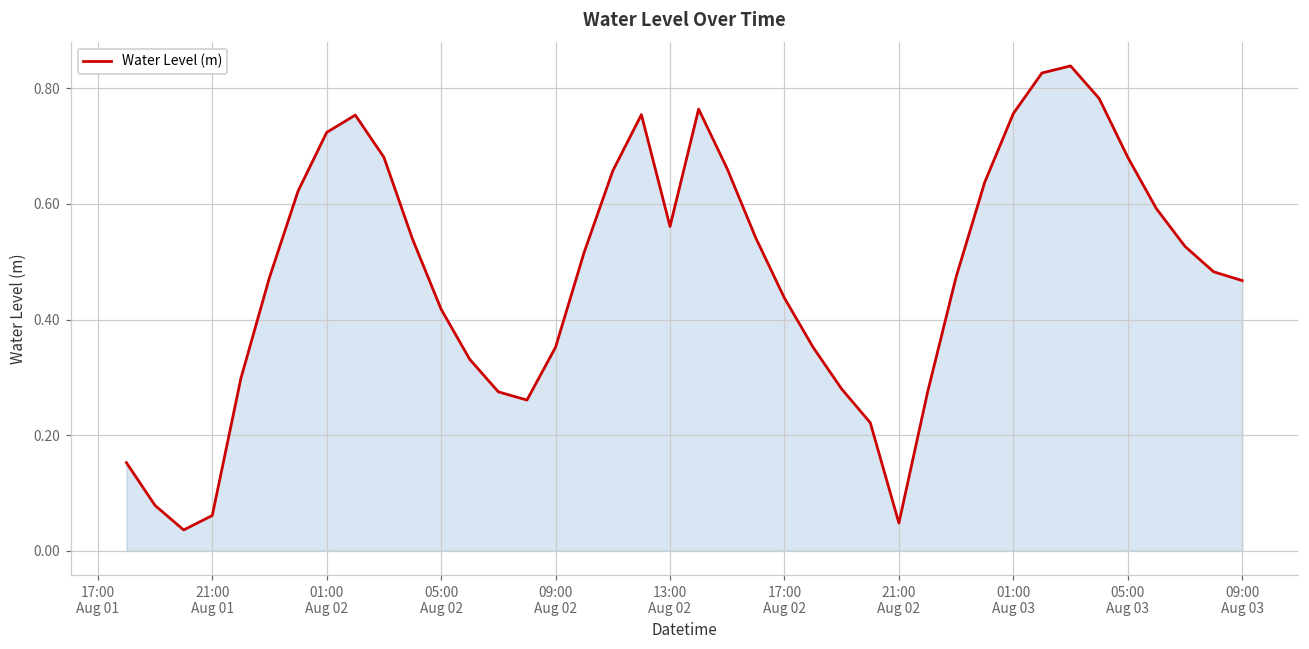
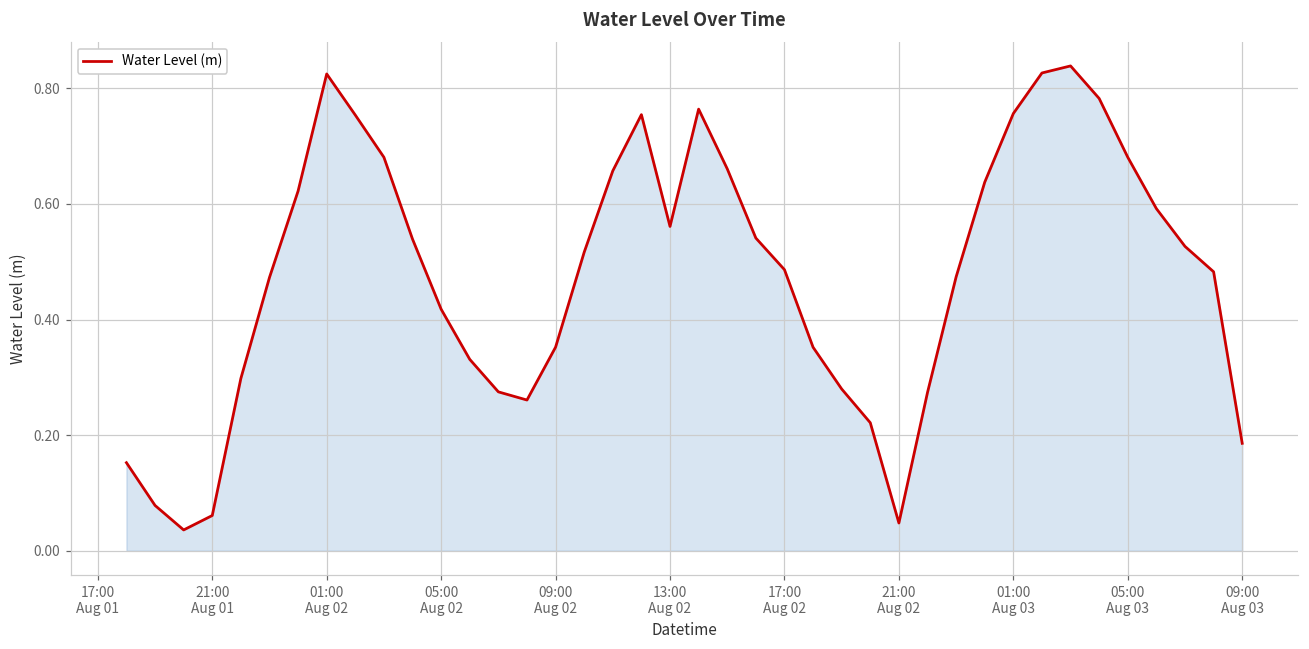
01:00 Aug 02: 0.72 -> 0.82
17:00 Aug 02: 0.44 -> 0.49
09:00 Aug 03: 0.47 -> 0.19
